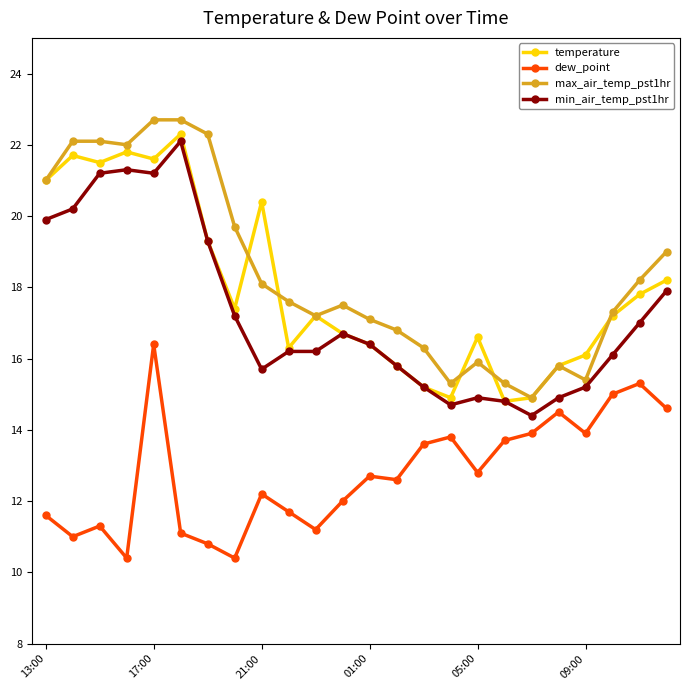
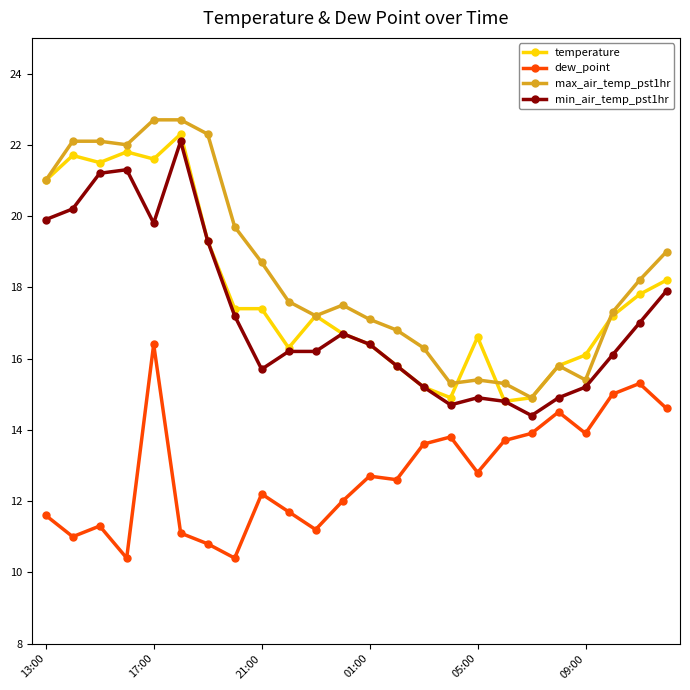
min_air_temp_pst1hr, 17:00: 21.2 -> 19.8
temperature, 21:00: 20.4 -> 17.4
max_air_temp_pst1hr, 21:00: 18.1 -> 18.7
max_air_temp_pst1hr, 05:00: 15.9 -> 15.4
